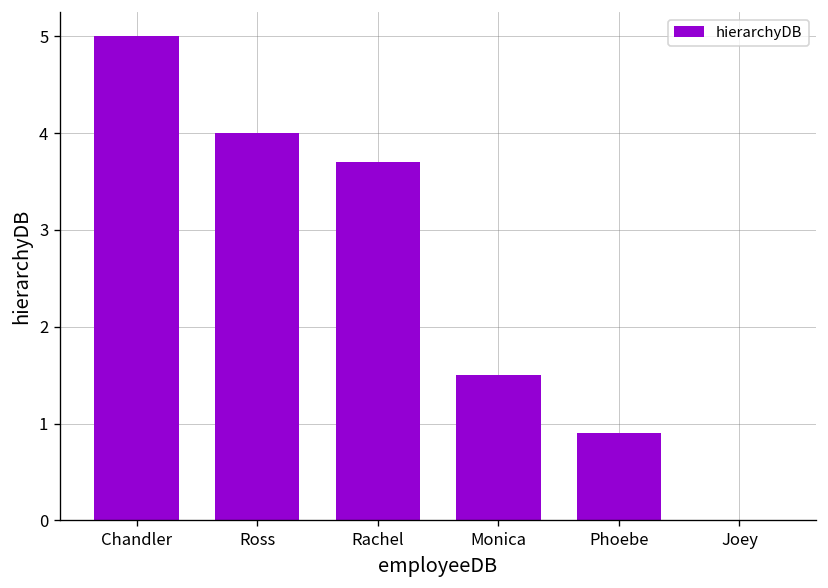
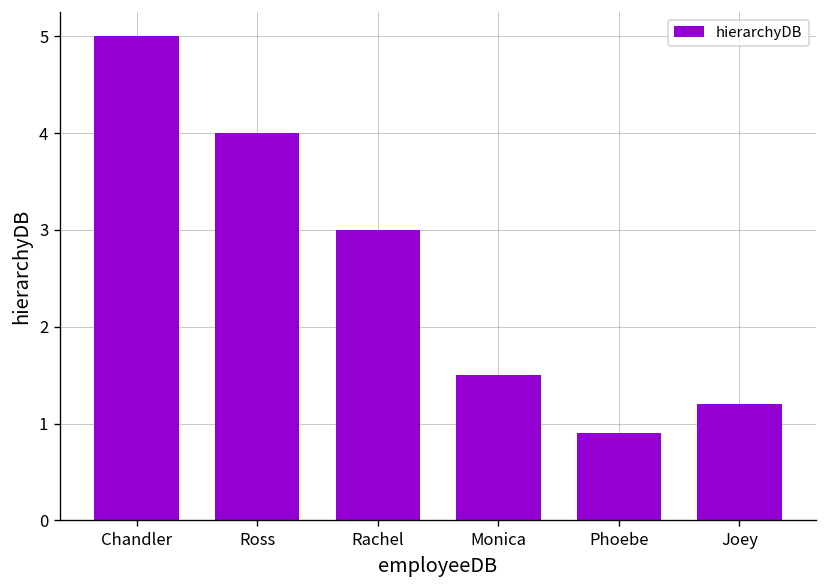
Rachel: 3.7 -> 3.0
Joey: 0.0 -> 1.2
